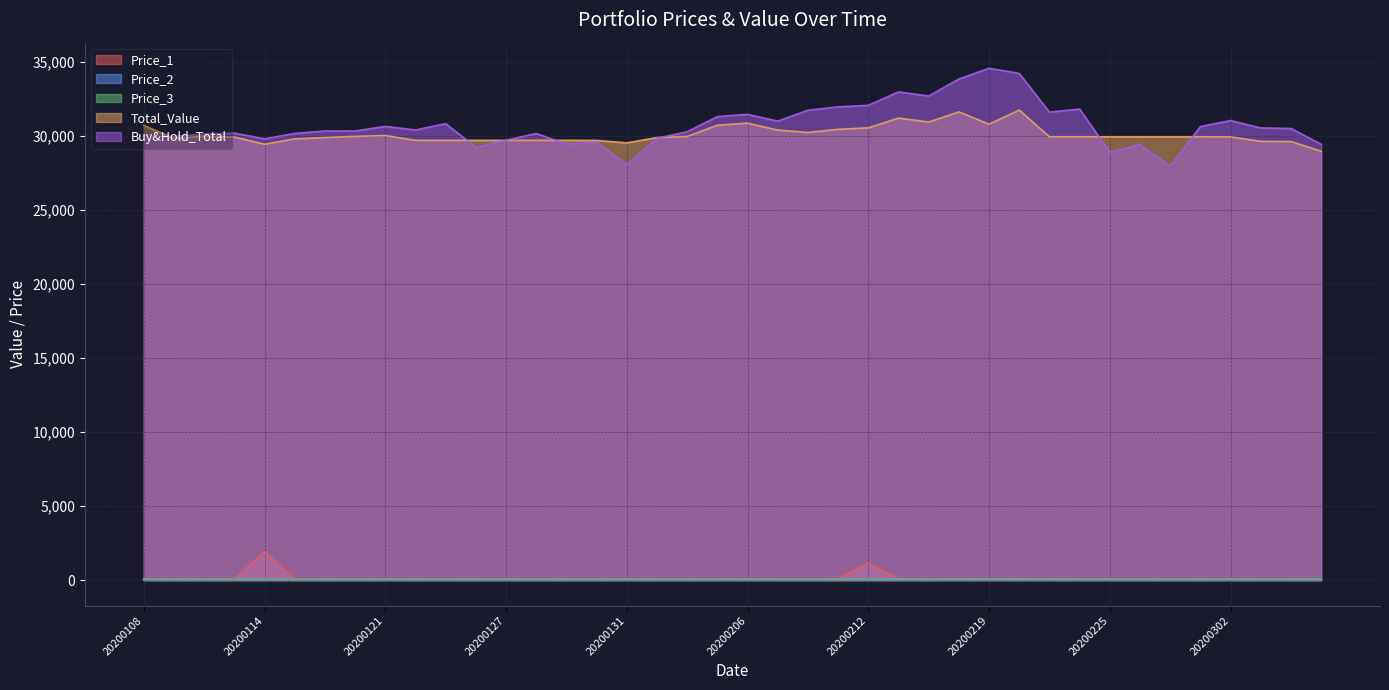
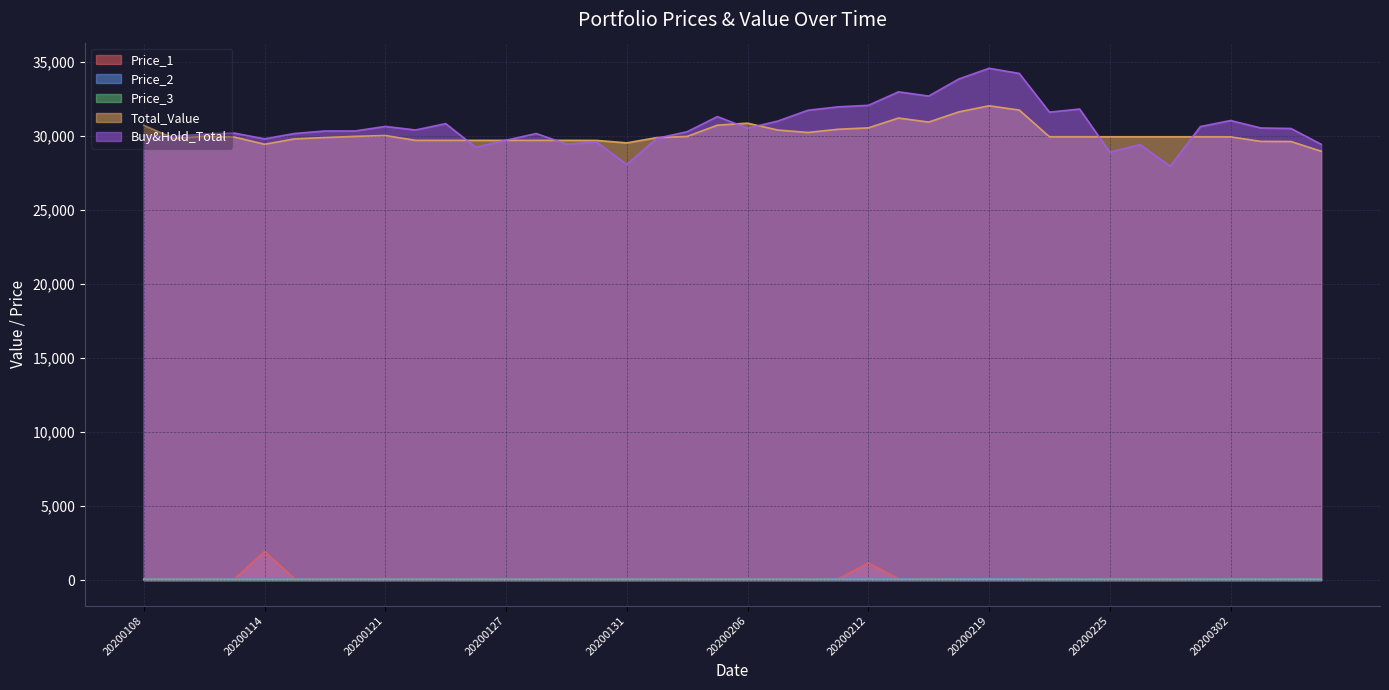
Buy&Hold_Total, 20200206: 31,400 -> 30,500
Total_Value, 20200219: 30,800 -> 32,000
